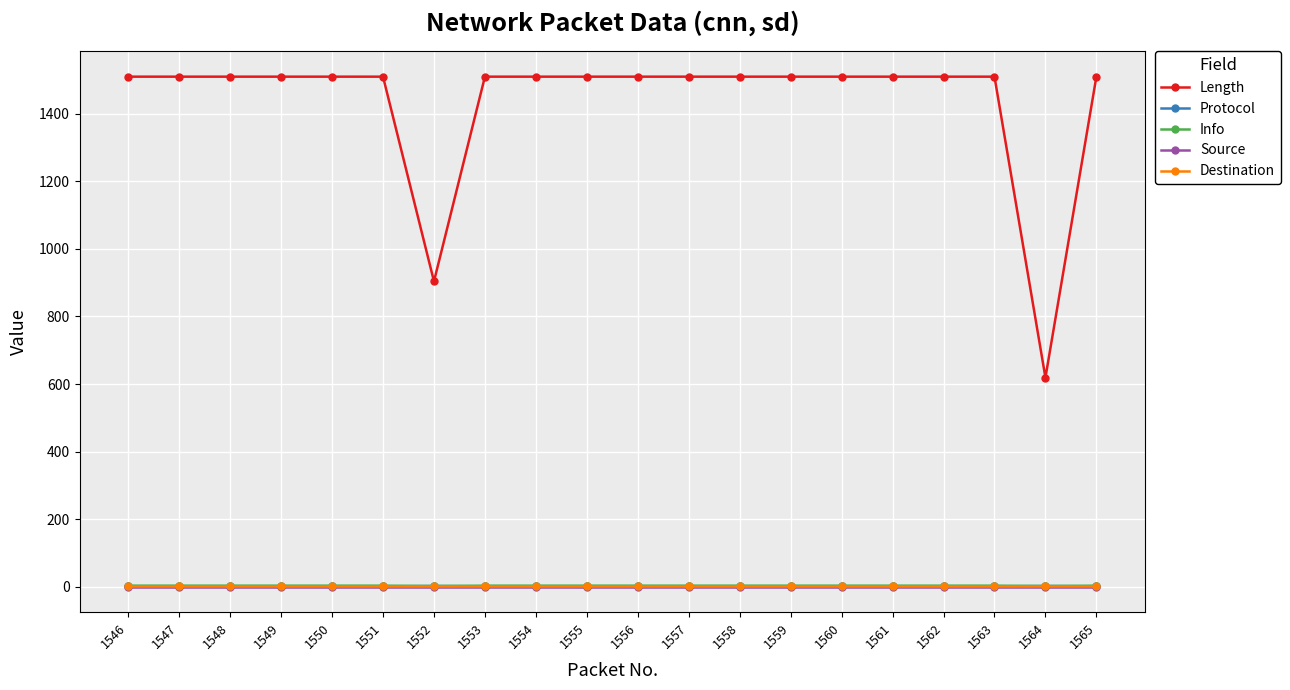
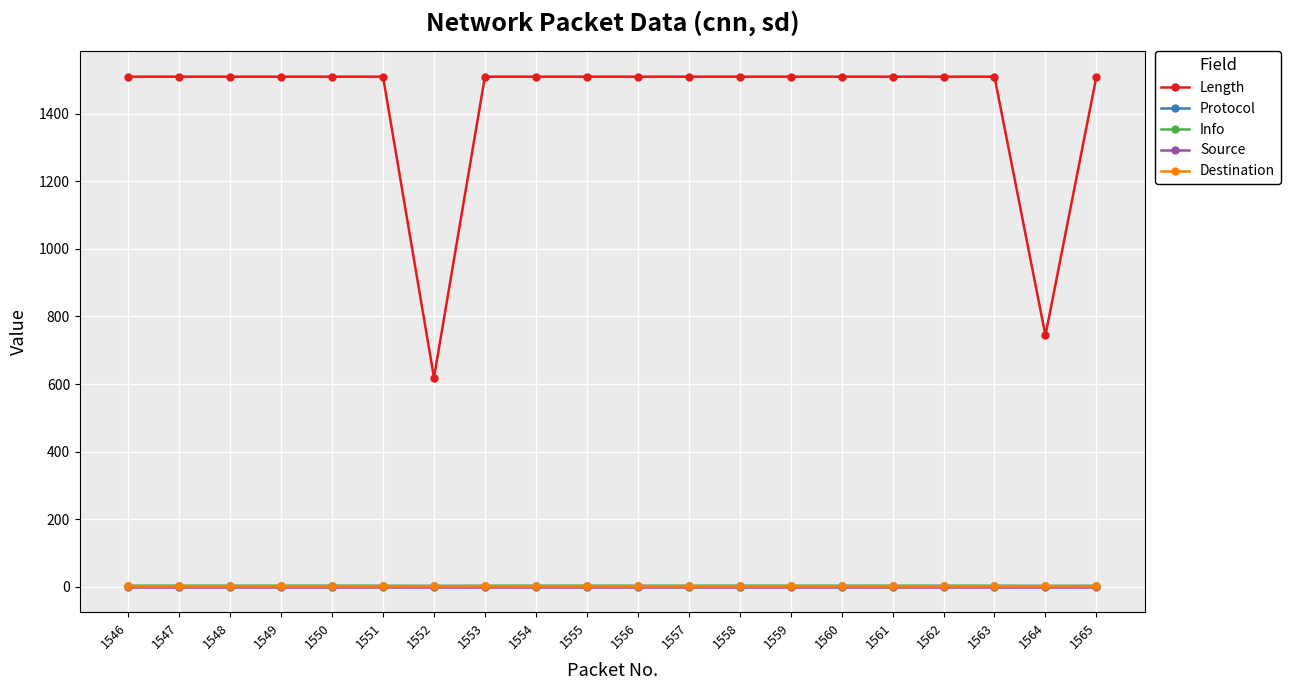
Length, 1552: 900 -> 620
Length, 1564: 620 -> 740
